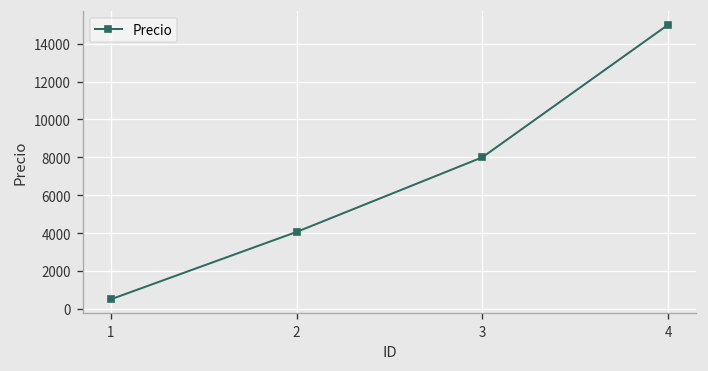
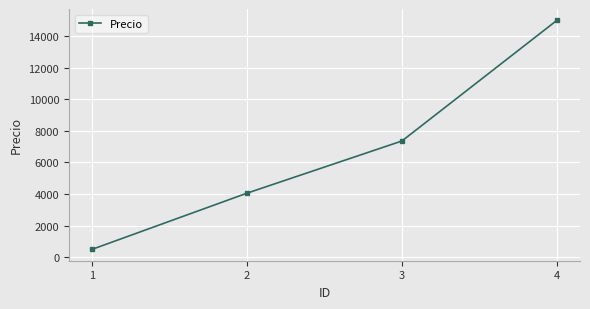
3: 8000 -> 7400
